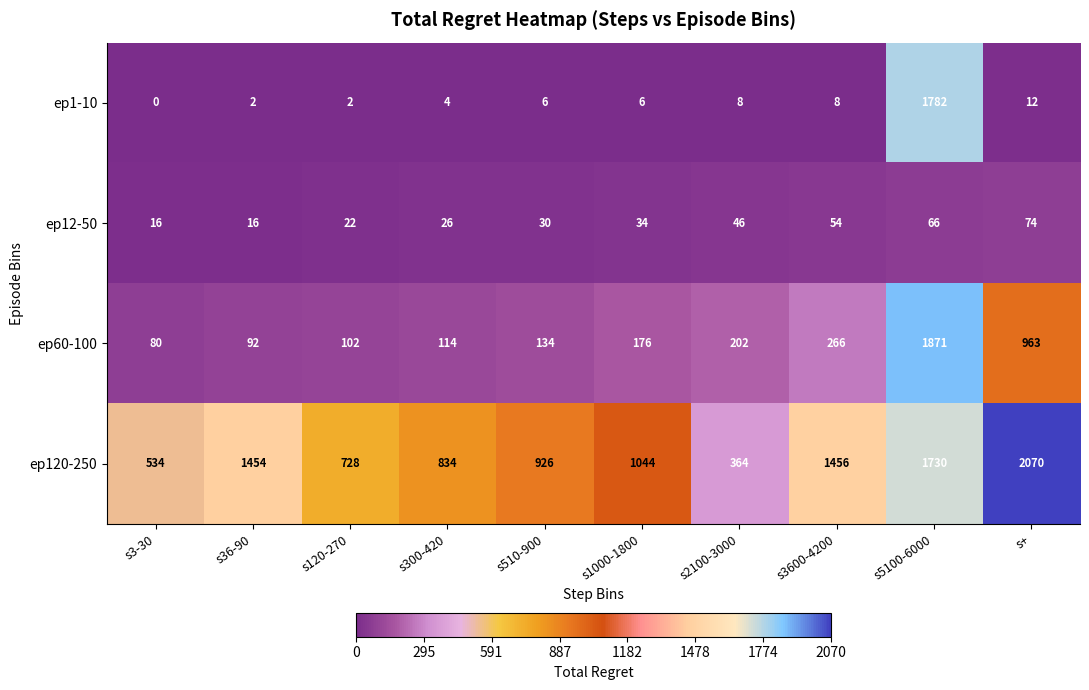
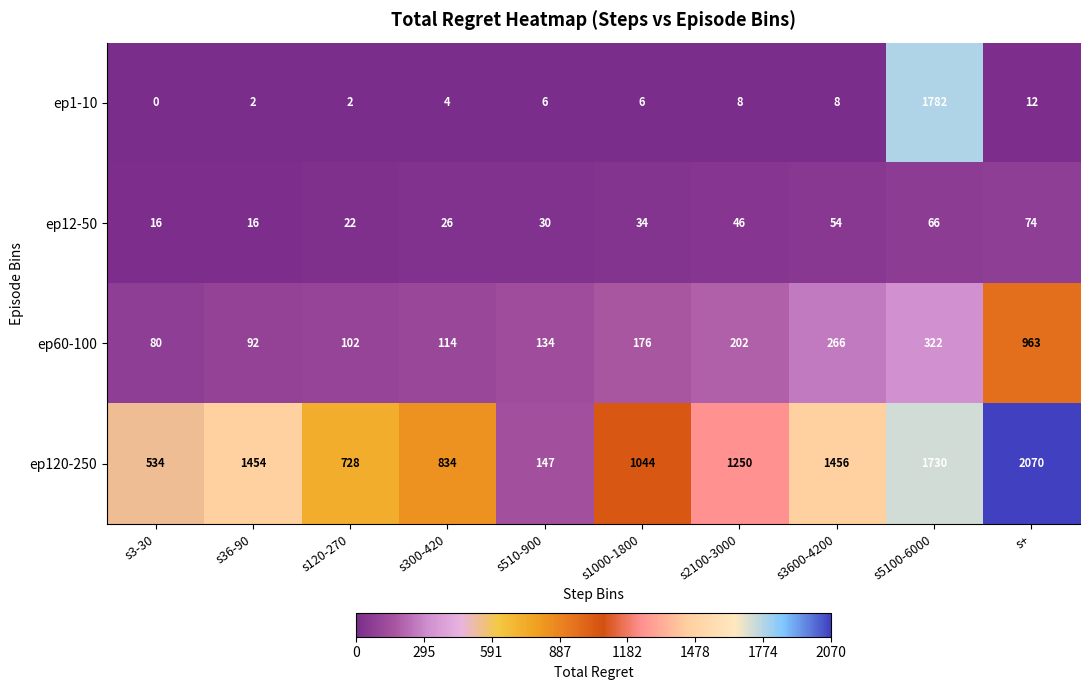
ep60-100, s5100-6000: 1871 -> 322
ep120-250, s510-900: 926 -> 147
ep120-250, s2100-3000: 364 -> 1250
